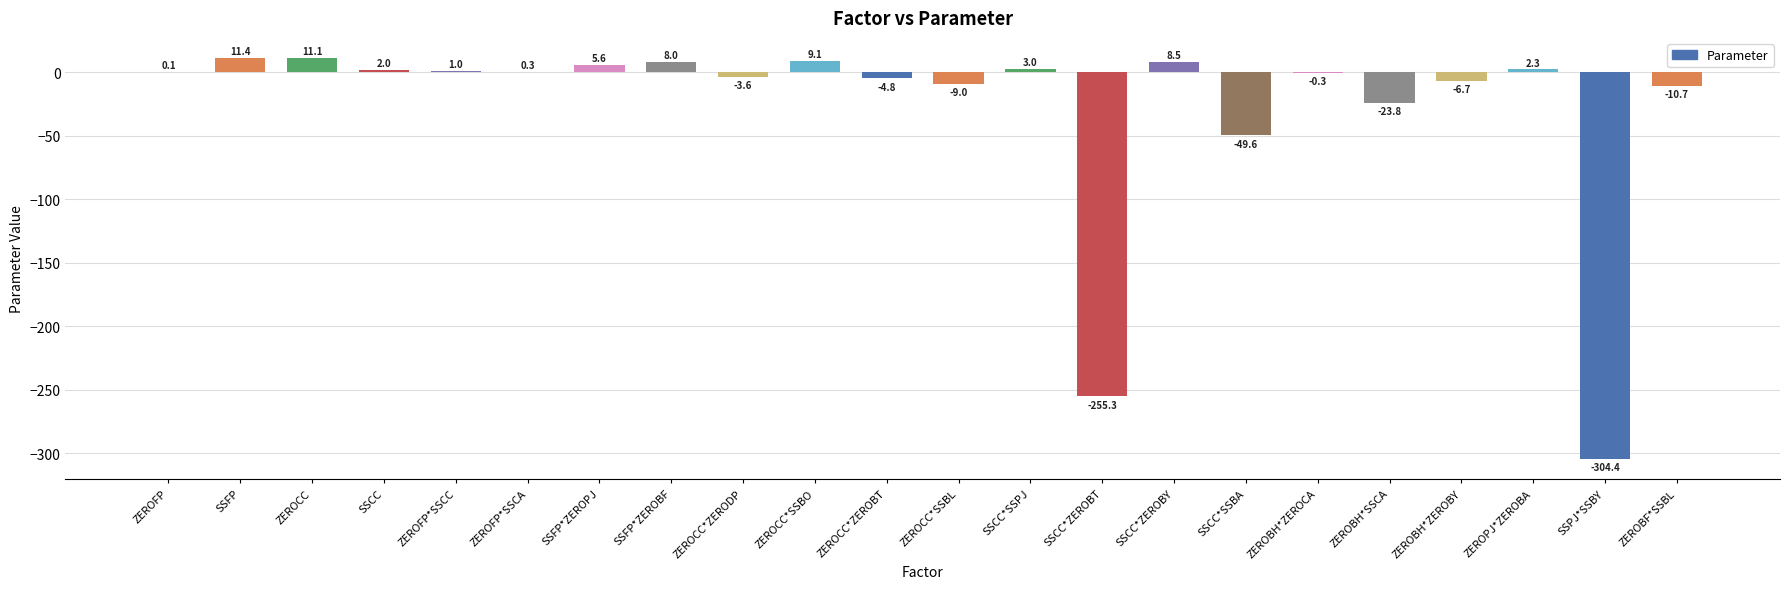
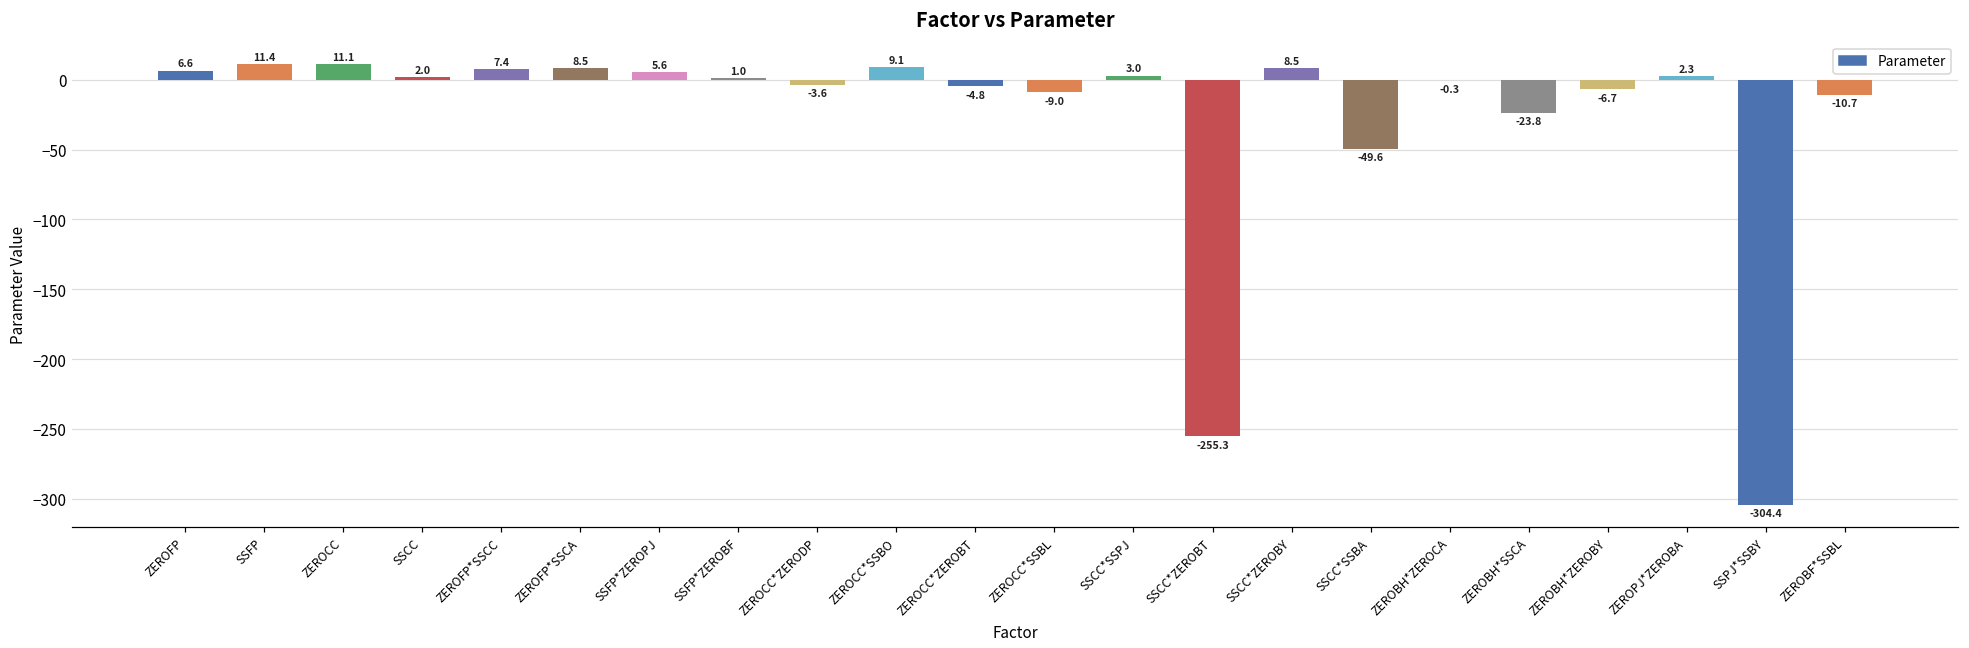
ZEROFP: 0.1 -> 6.6
ZEROFP*SSCC: 1.0 -> 7.4
ZEROFP*SSCA: 0.3 -> 8.5
SSFP*ZEROBF: 8.0 -> 1.0
